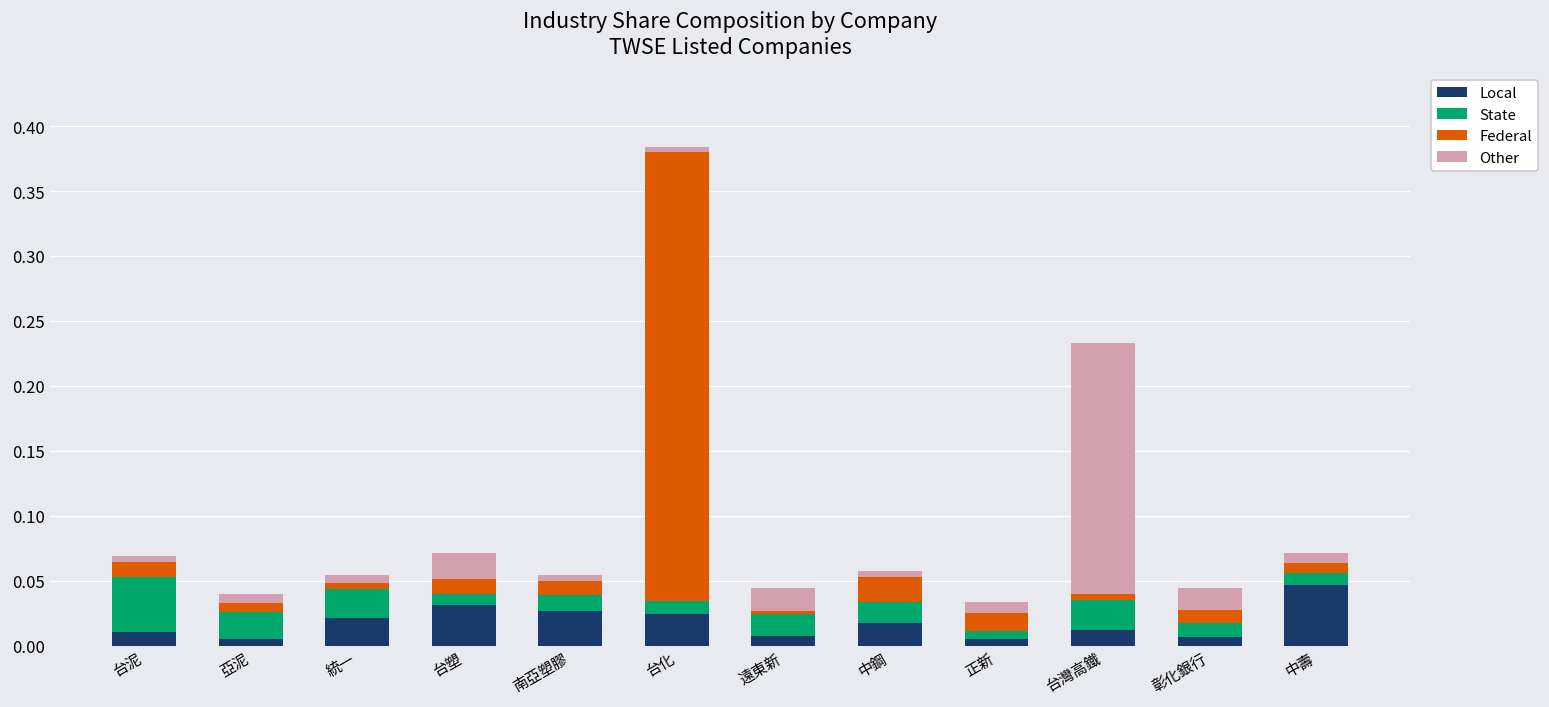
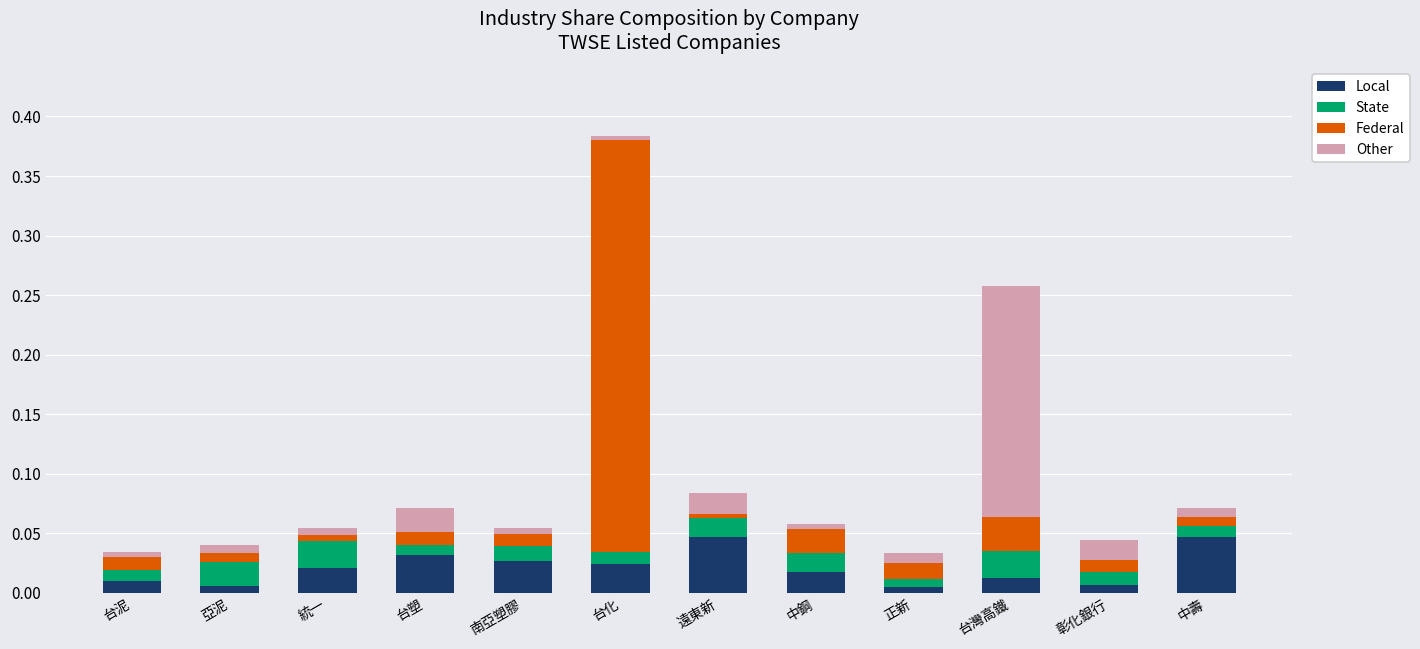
State, 台泥: 0.043 -> 0.009
Local, 遠東新: 0.008 -> 0.047
Federal, 台灣高鐵: 0.004 -> 0.029
